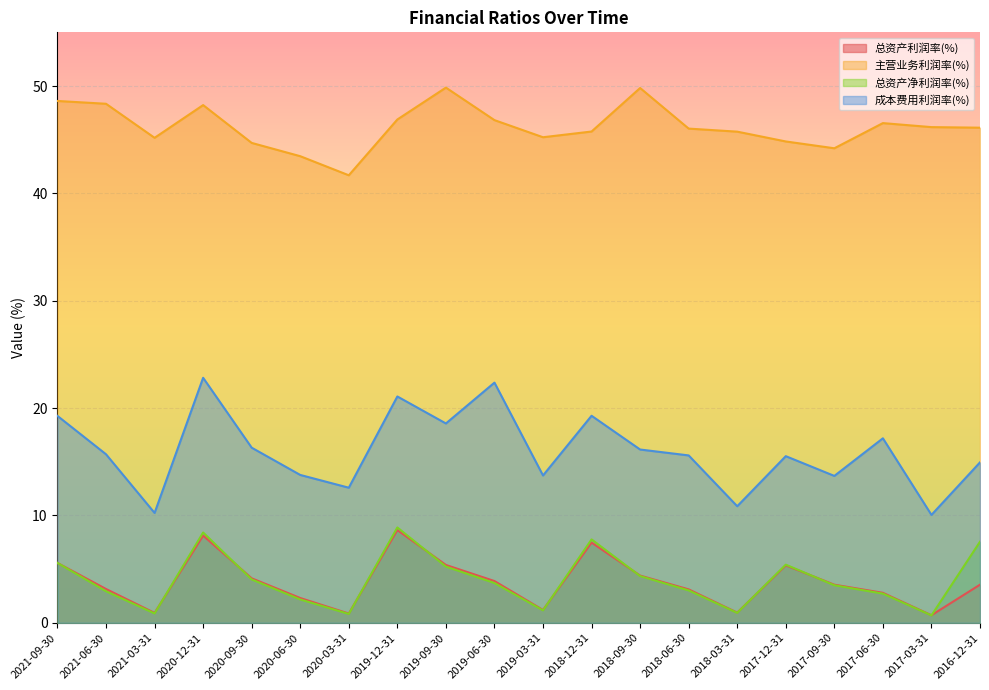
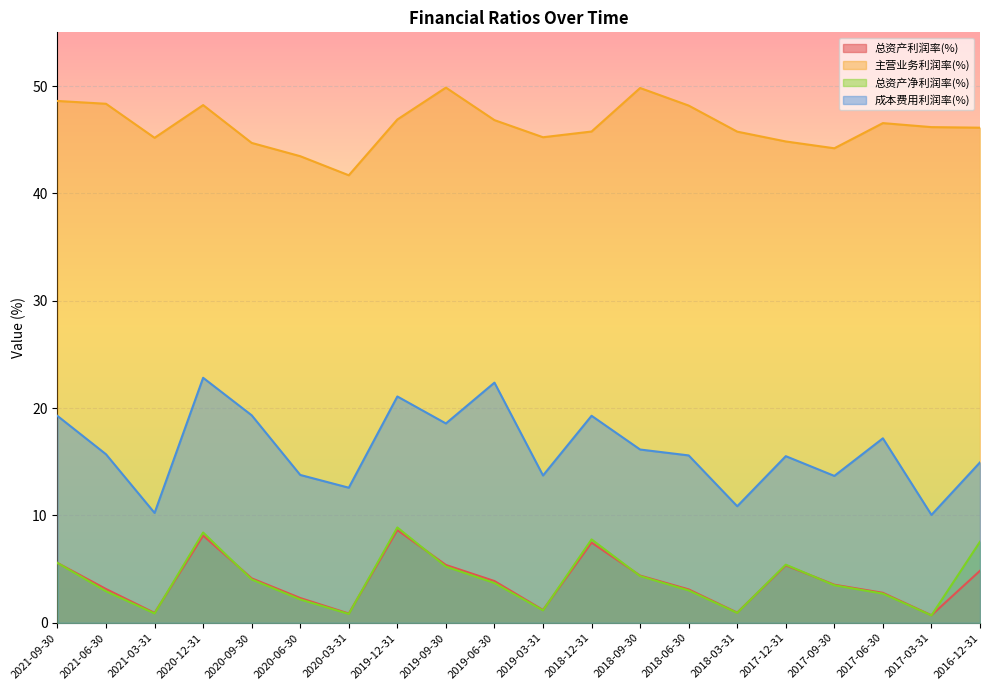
成本费用利润率(%), 2020-09-30: 16.3 -> 19.3
主营业务利润率(%), 2018-06-30: 46.0 -> 48.2
总资产利润率(%), 2016-12-31: 3.6 -> 4.8
